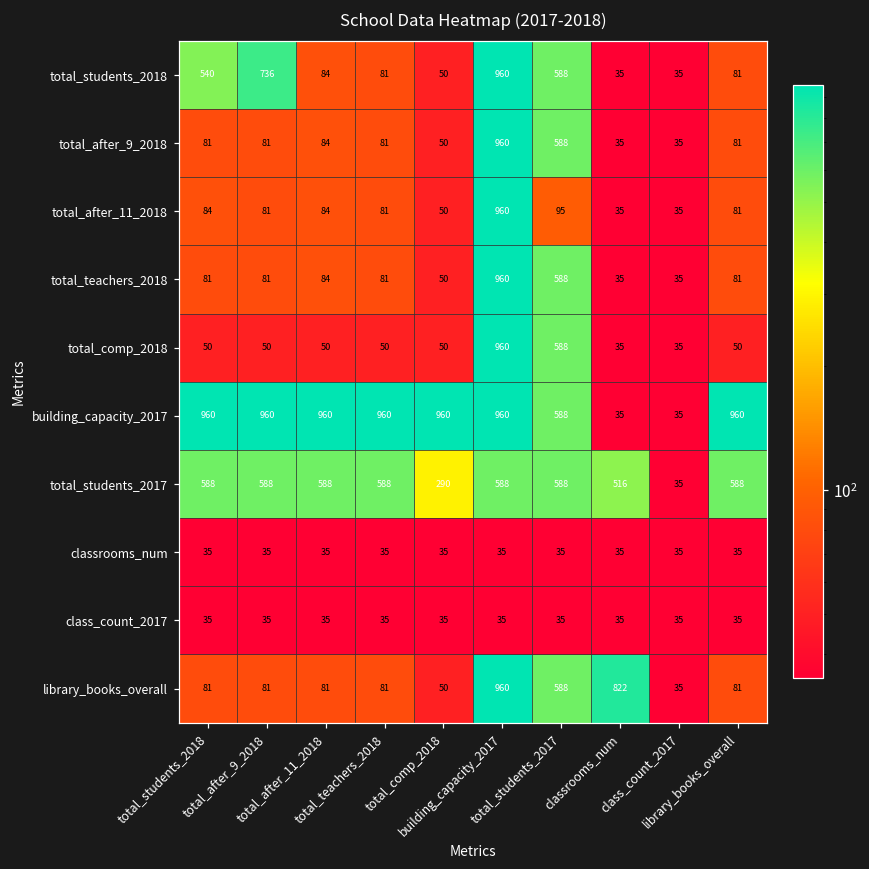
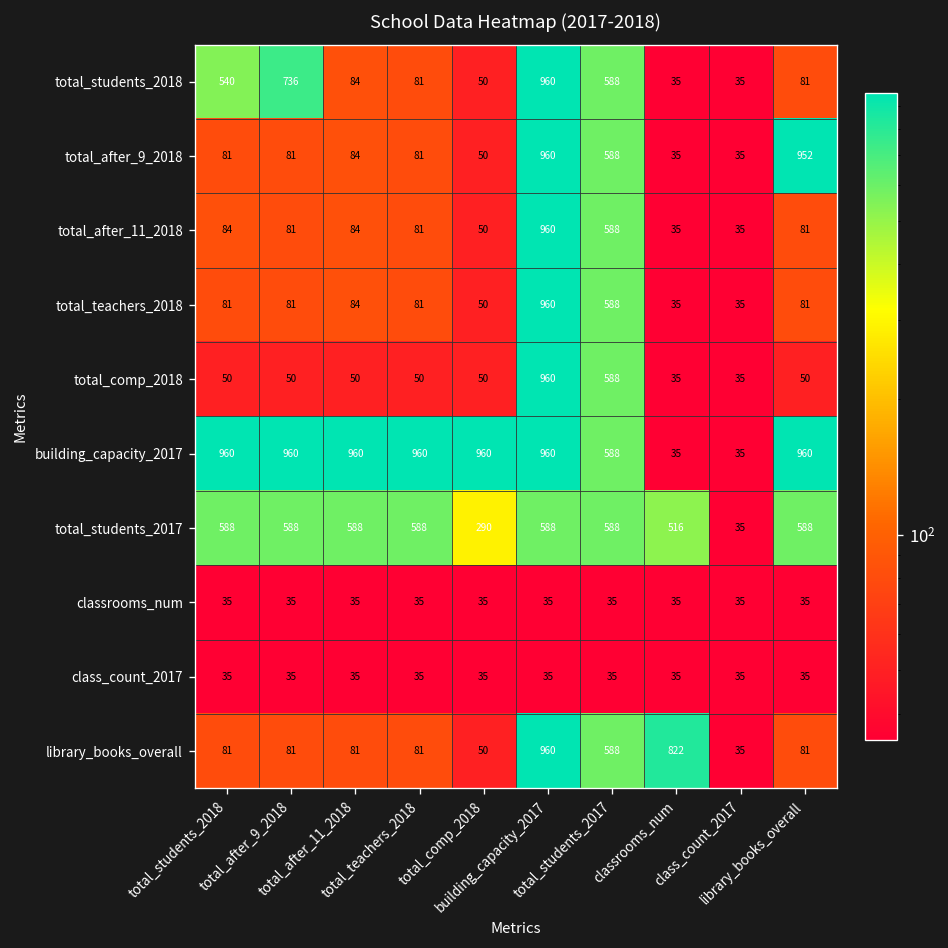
total_after_9_2018, library_books_overall: 81 -> 952
total_after_11_2018, total_students_2017: 95 -> 588
